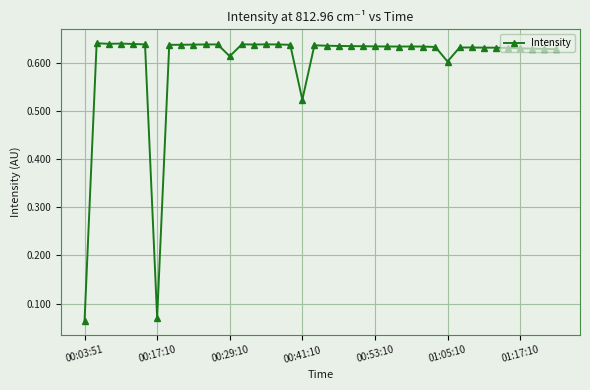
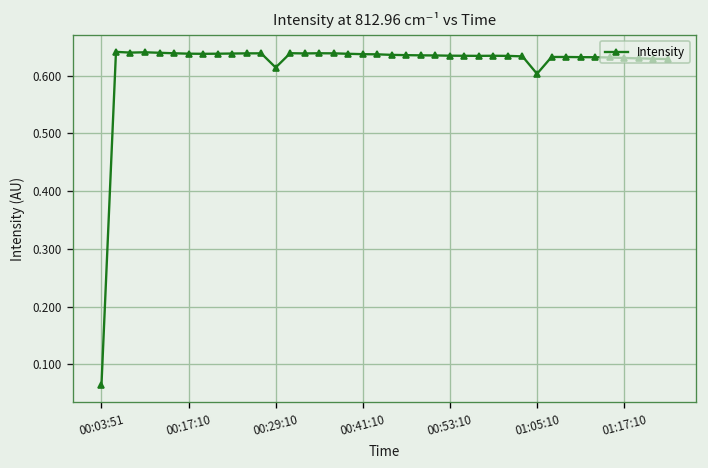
00:17:10: 0.07 -> 0.64
00:41:10: 0.52 -> 0.64
